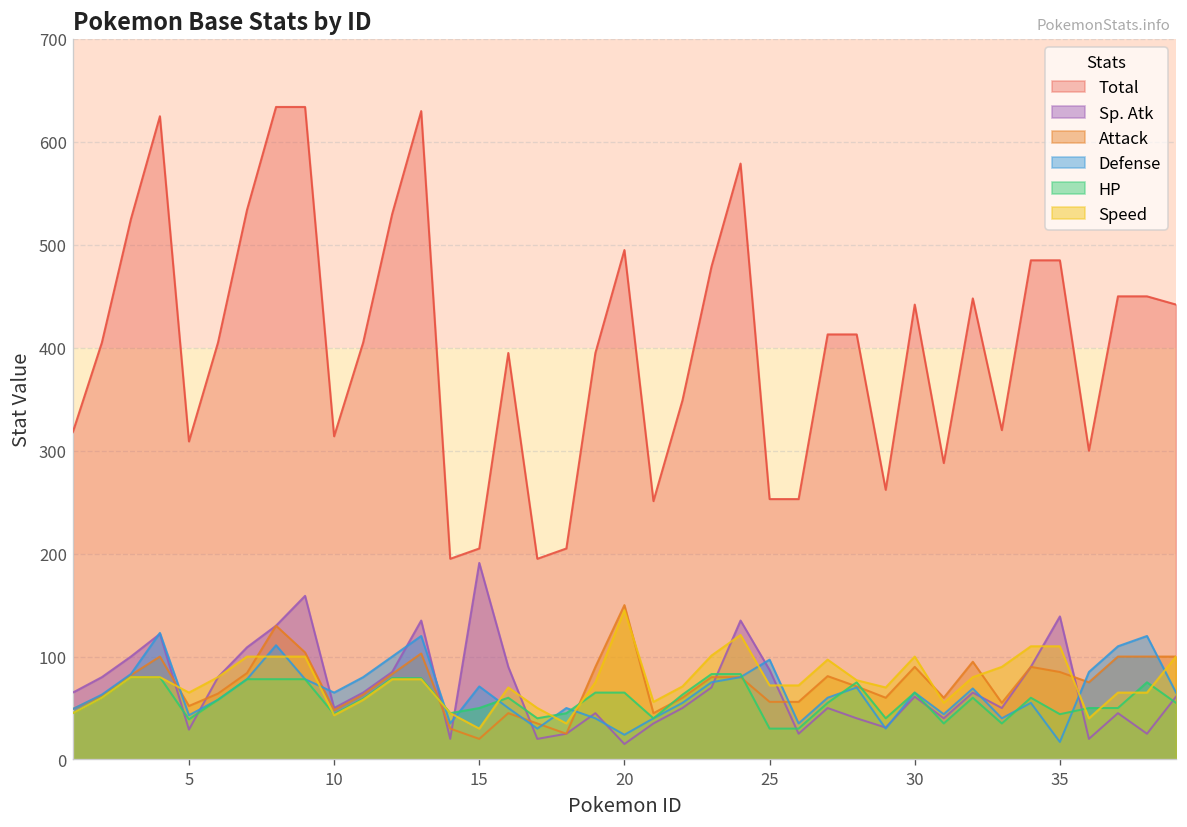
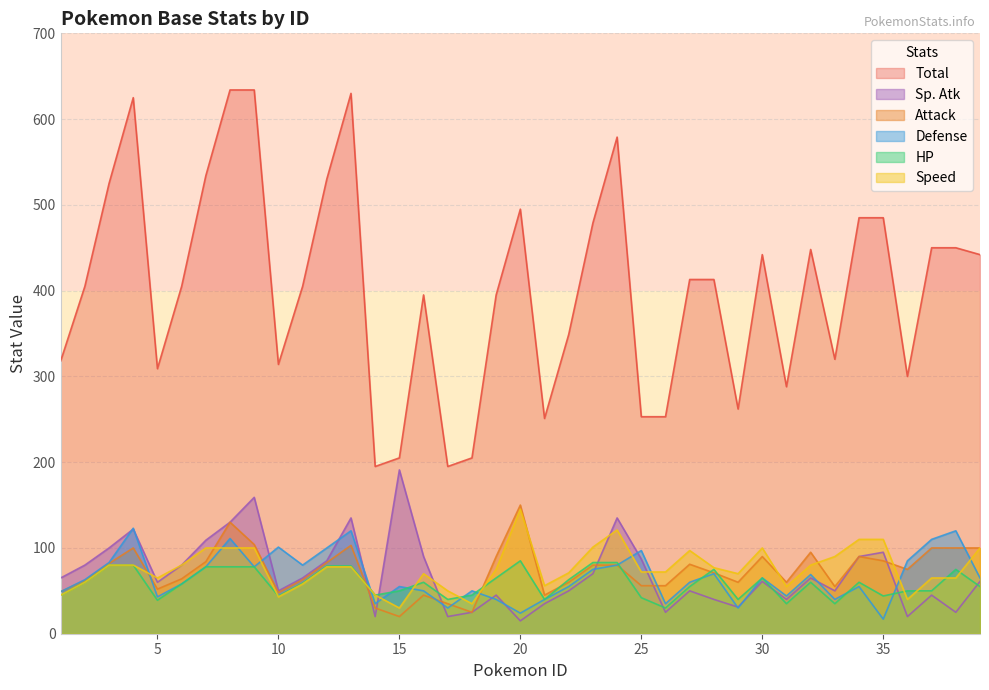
Sp. Atk, 5: 30 -> 60
Defense, 10: 70 -> 100
Defense, 15: 70 -> 60
HP, 20: 70 -> 90
HP, 25: 30 -> 40
Sp. Atk, 35: 140 -> 100
